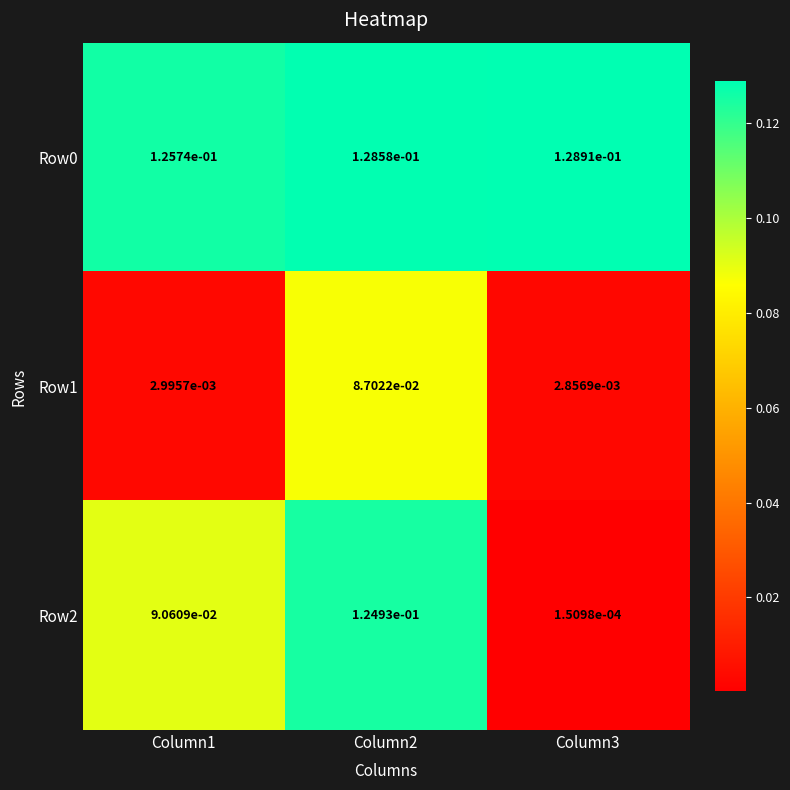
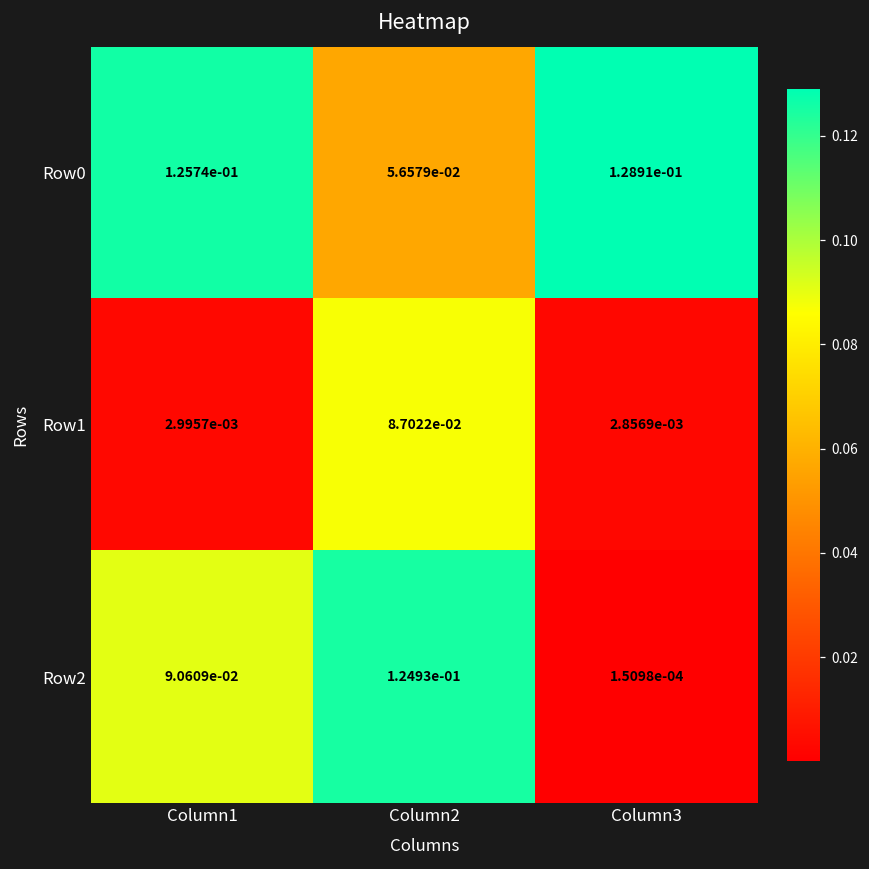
Row0, Column2: 1.2858e-01 -> 5.6579e-02
